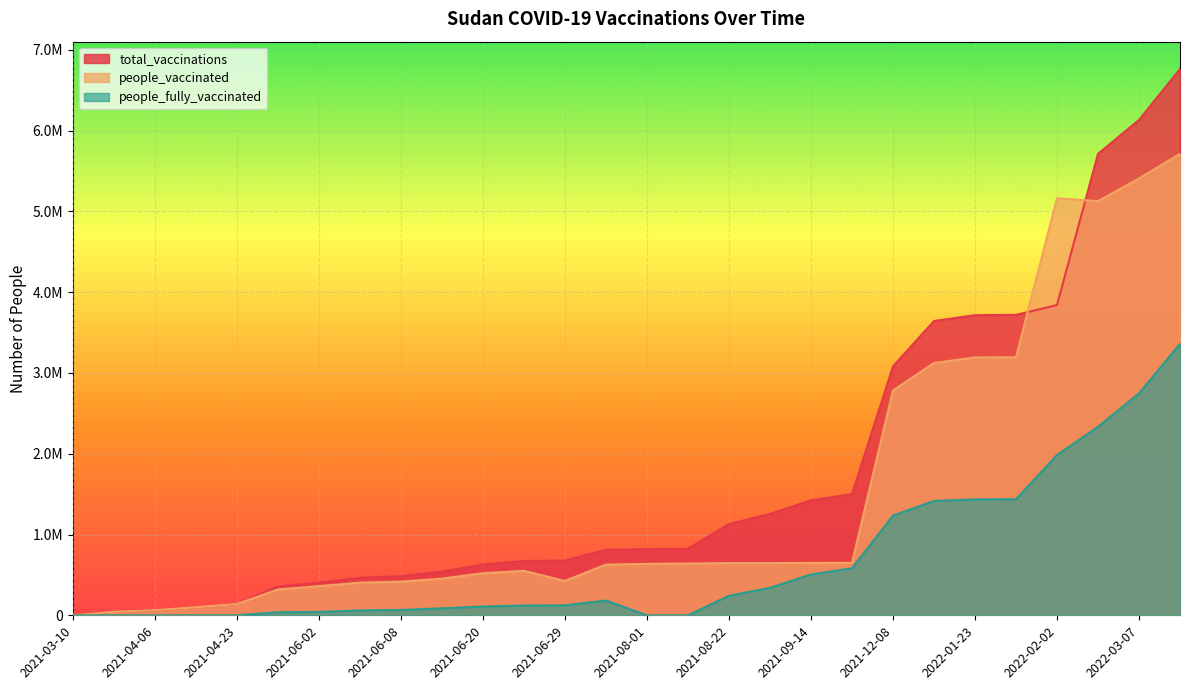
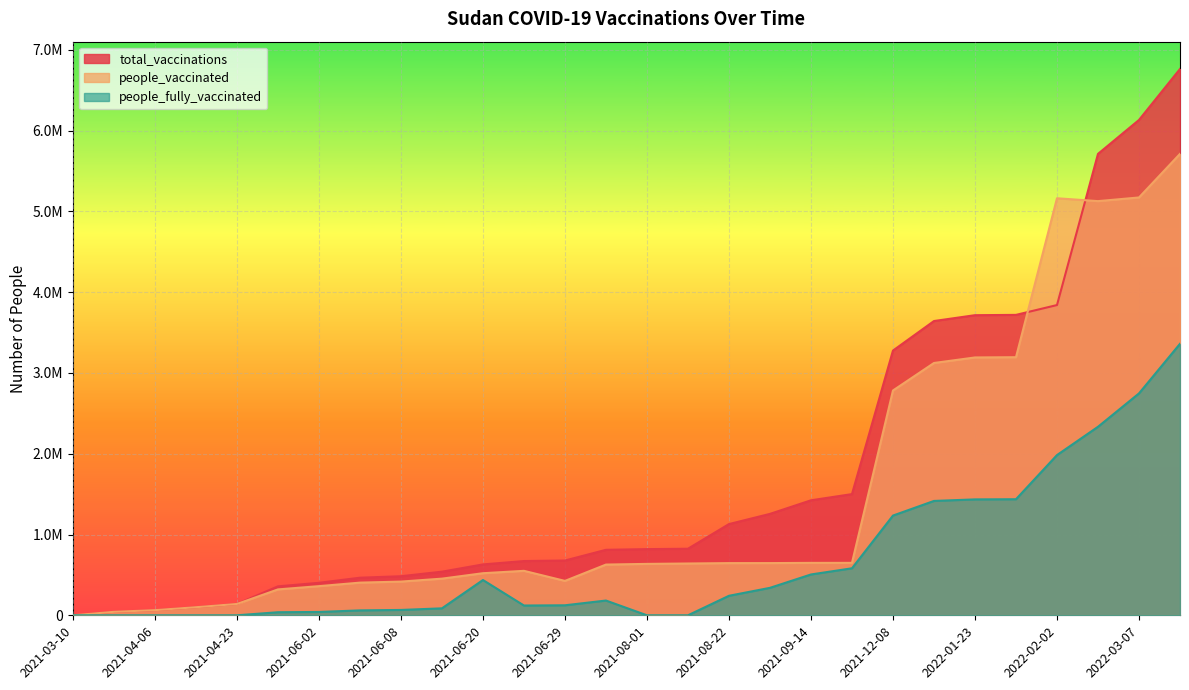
people_fully_vaccinated, 2021-06-20: 100000 -> 400000
total_vaccinations, 2021-12-08: 3100000 -> 3300000
people_vaccinated, 2022-03-07: 5400000 -> 5200000
